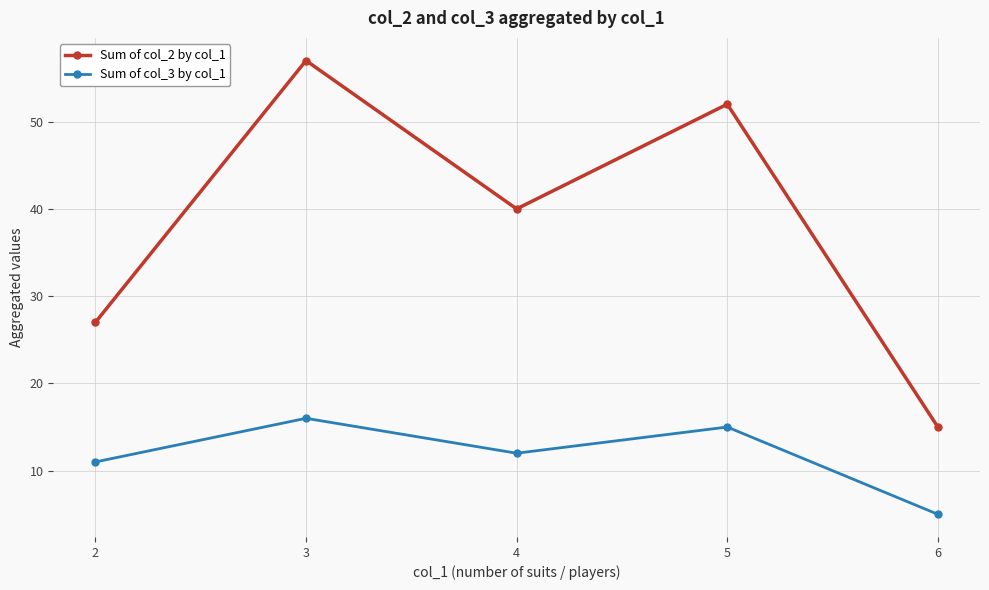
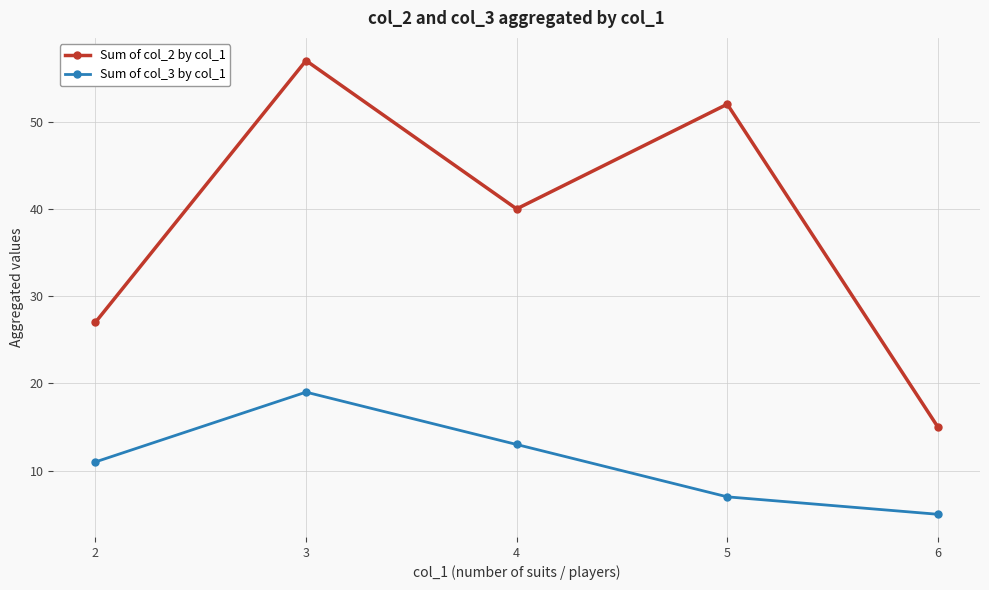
Sum of col_3 by col_1, 3: 16 -> 19
Sum of col_3 by col_1, 4: 12 -> 13
Sum of col_3 by col_1, 5: 15 -> 7
